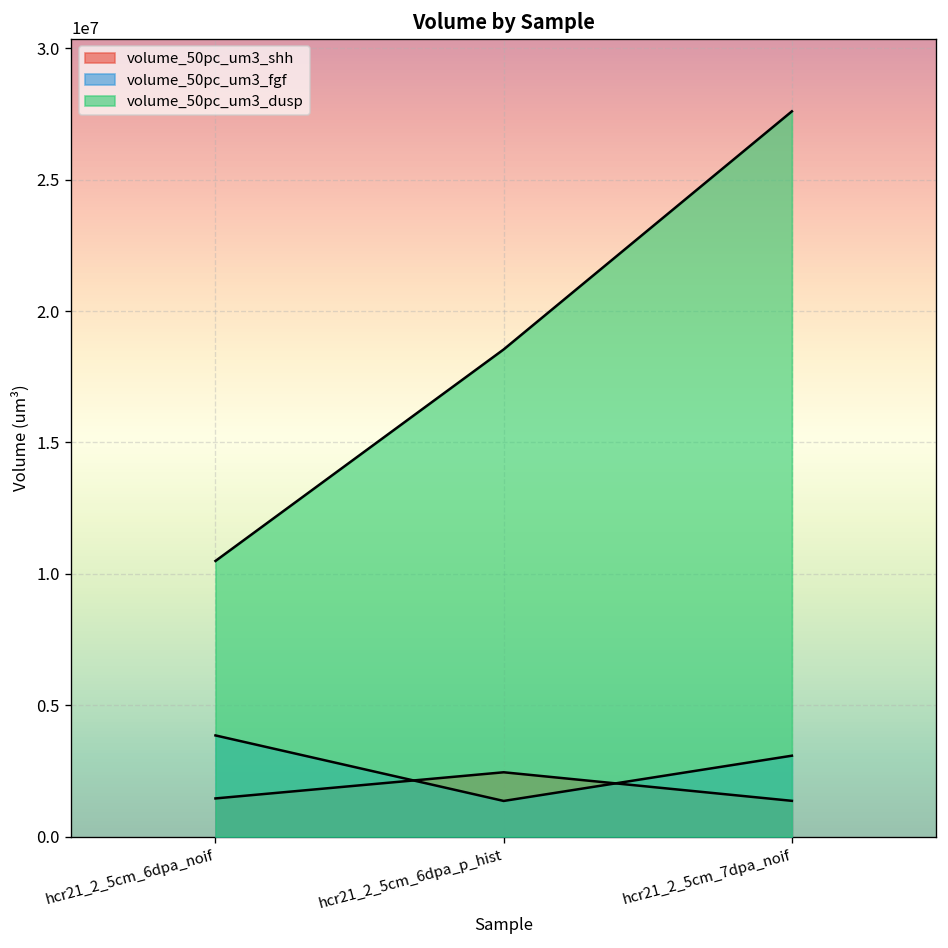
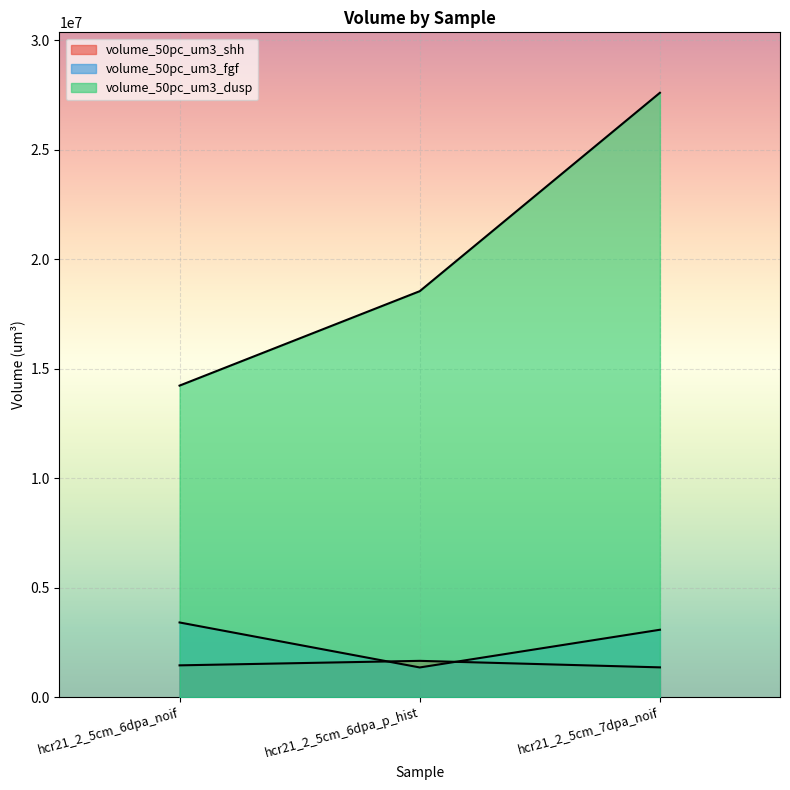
volume_50pc_um3_fgf, hcr21_2_5cm_6dpa_noif: 3800000 -> 3400000
volume_50pc_um3_dusp, hcr21_2_5cm_6dpa_noif: 10500000 -> 14200000
volume_50pc_um3_shh, hcr21_2_5cm_6dpa_p_hist: 2400000 -> 1700000
